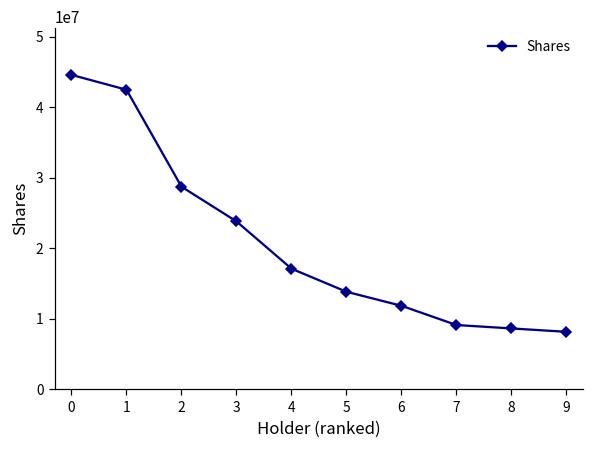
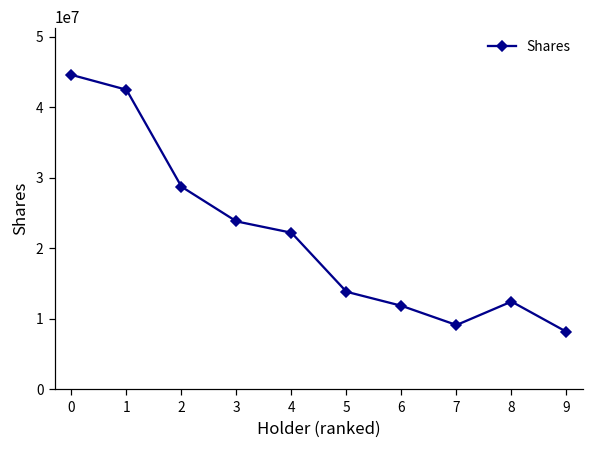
4: 17000000 -> 22000000
8: 9000000 -> 12000000
